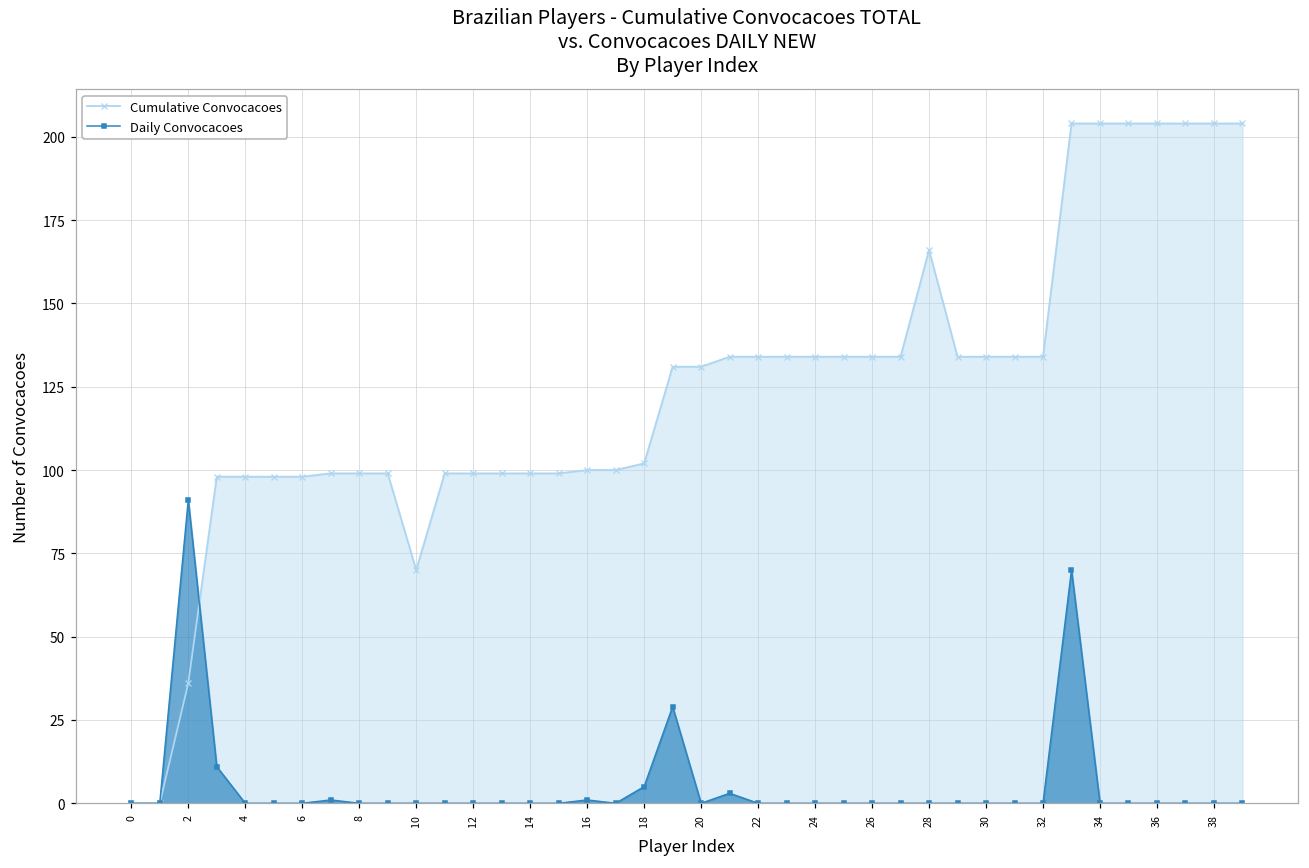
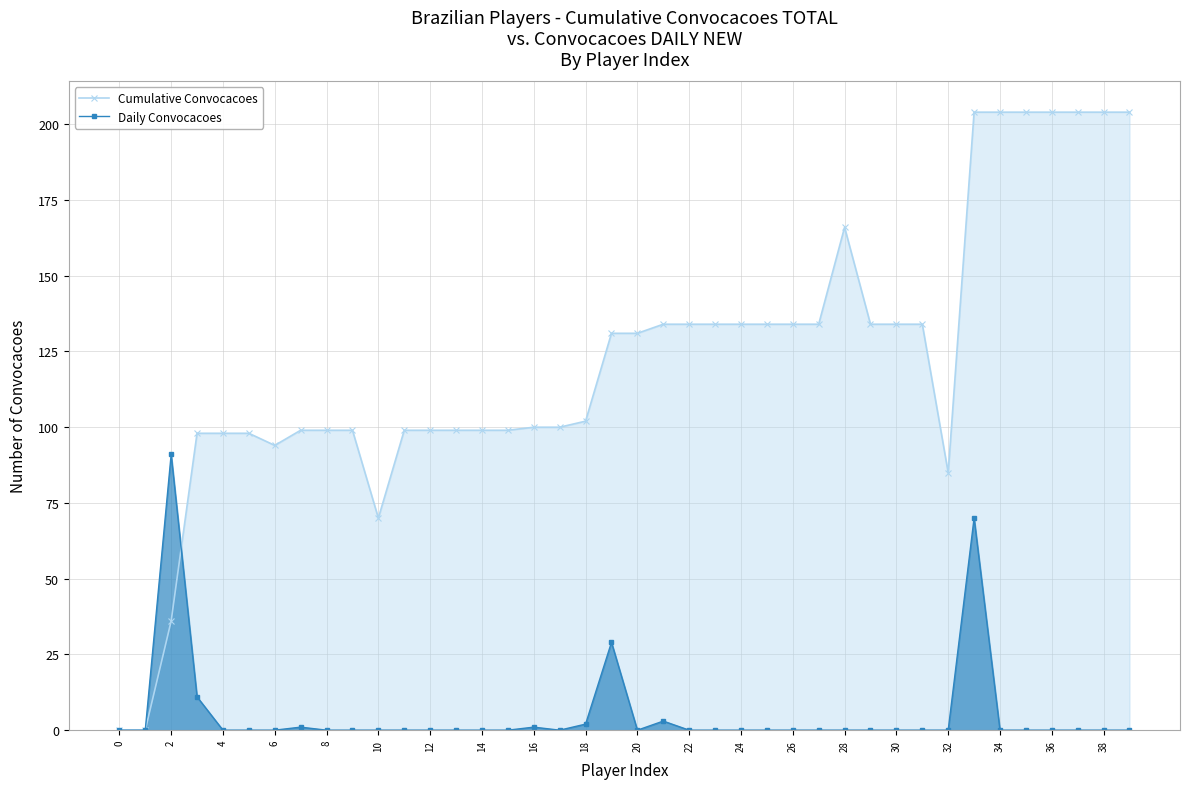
Cumulative Convocacoes, 6: 98 -> 94
Daily Convocacoes, 18: 5 -> 2
Cumulative Convocacoes, 32: 134 -> 85
